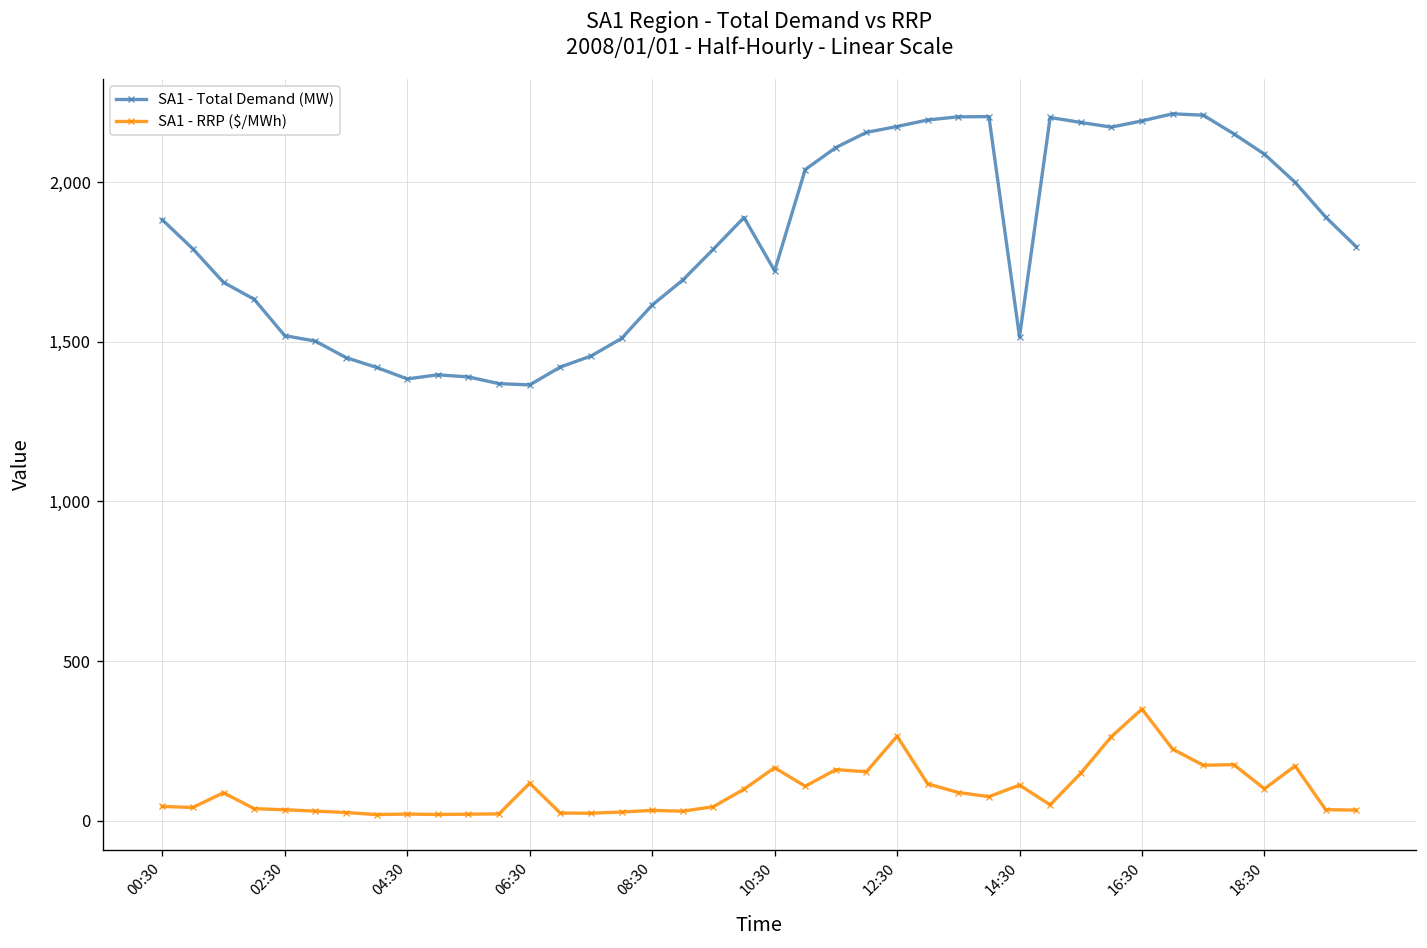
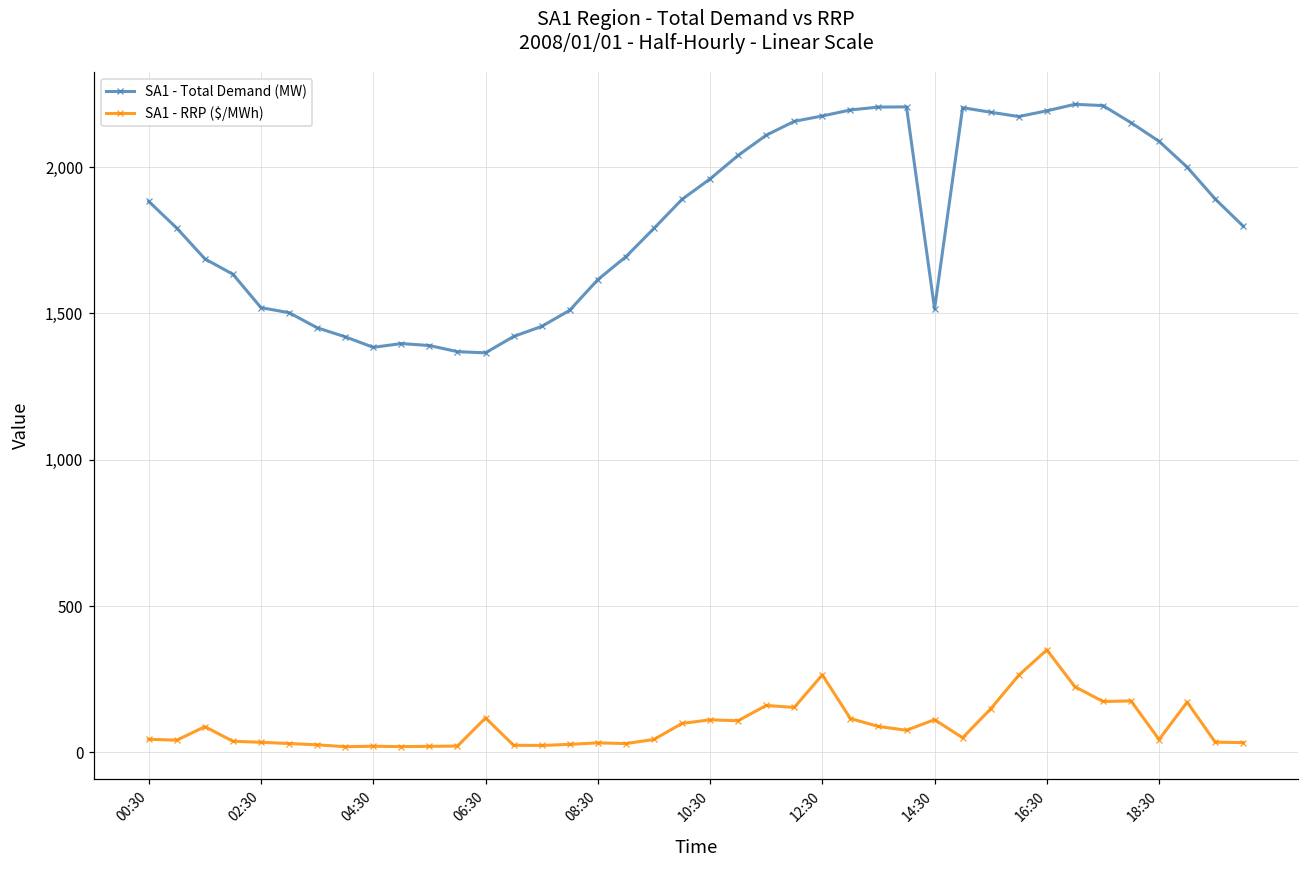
SA1 - Total Demand (MW), 10:30: 1,720 -> 1,960
SA1 - RRP ($/MWh), 10:30: 170 -> 110
SA1 - RRP ($/MWh), 18:30: 100 -> 40
